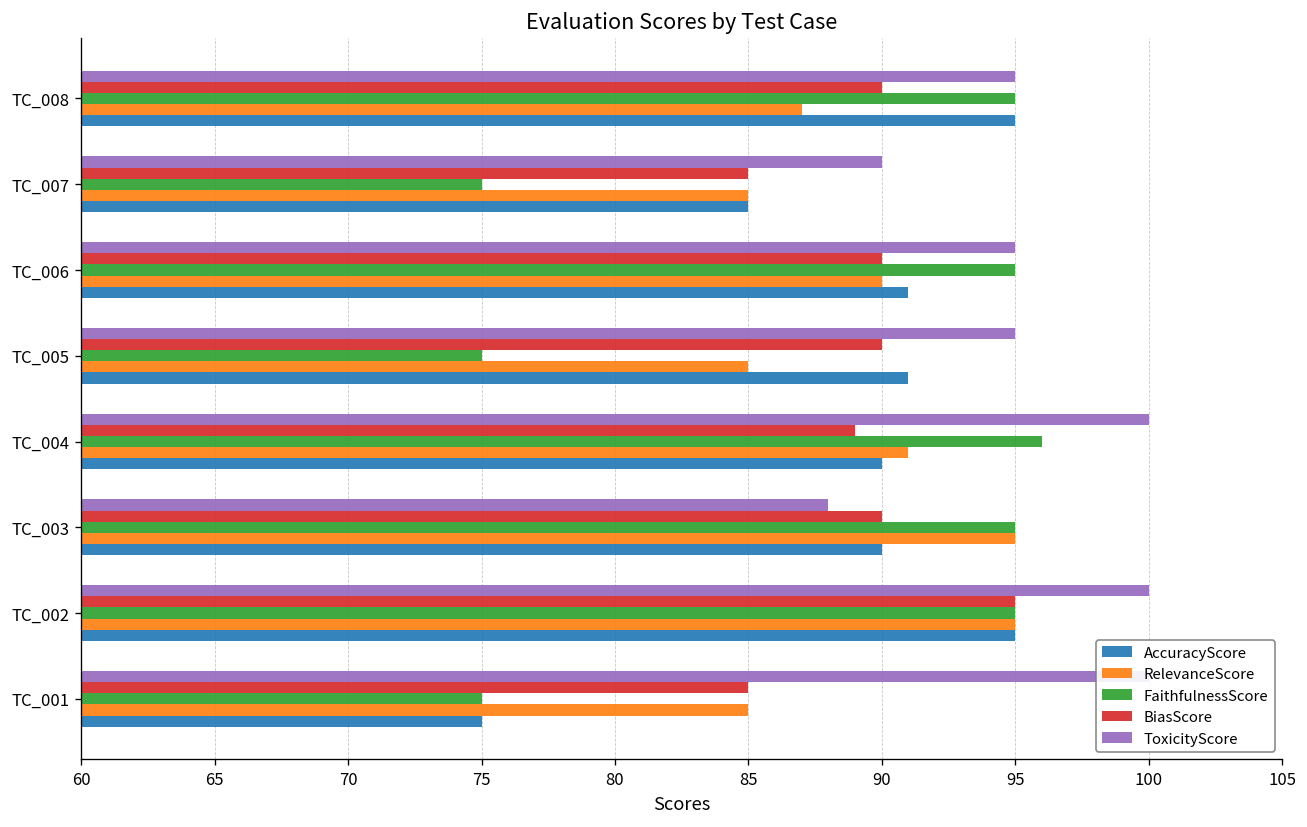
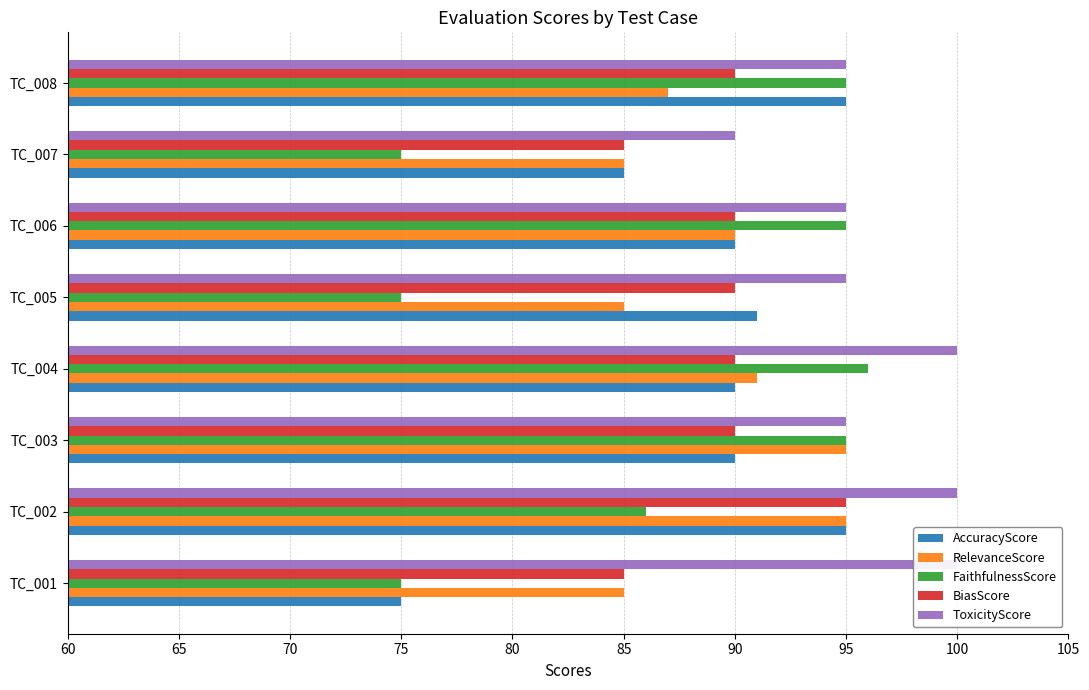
AccuracyScore, TC_006: 91 -> 90
BiasScore, TC_004: 89 -> 90
ToxicityScore, TC_003: 88 -> 95
FaithfulnessScore, TC_002: 95 -> 86
